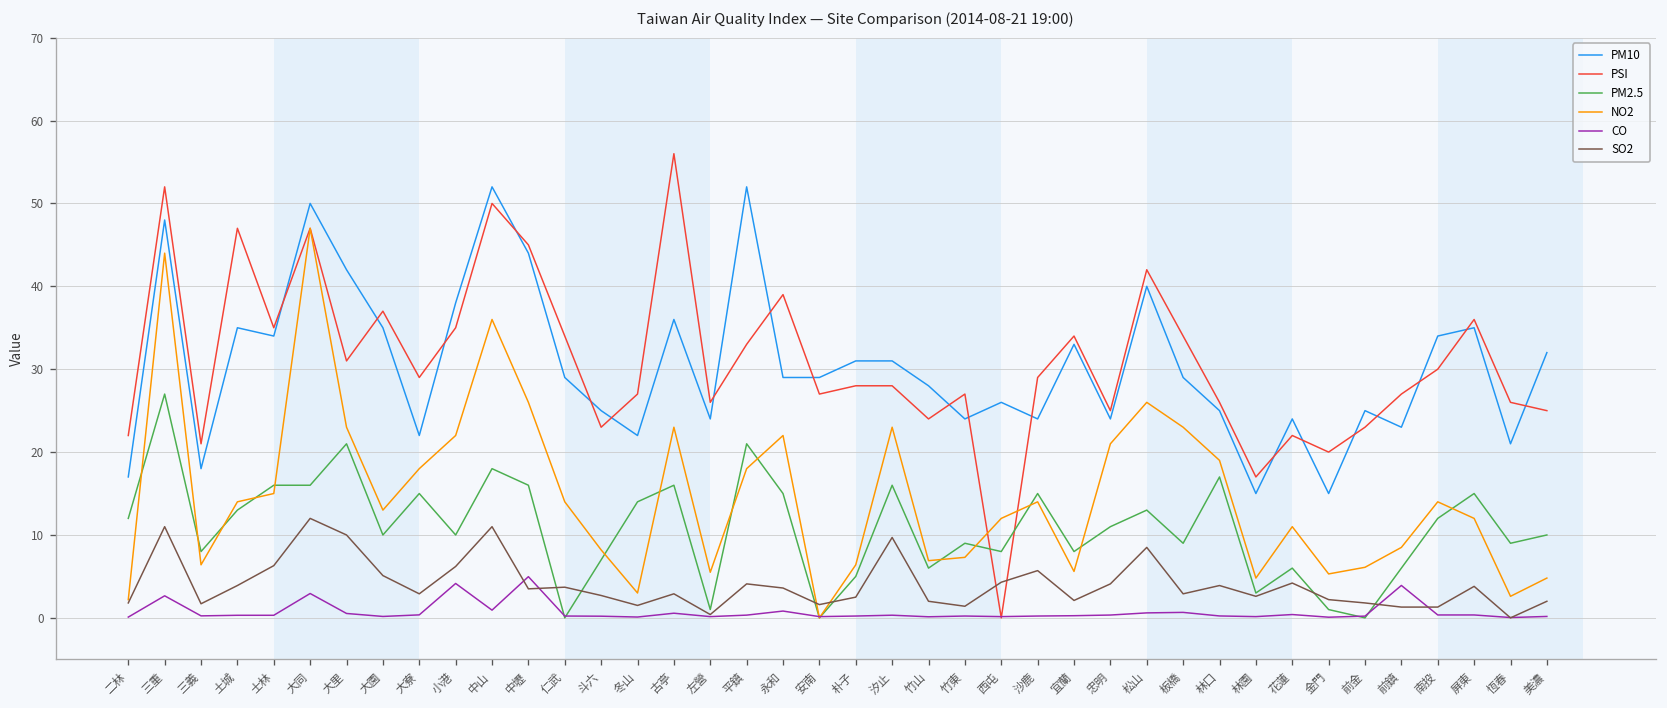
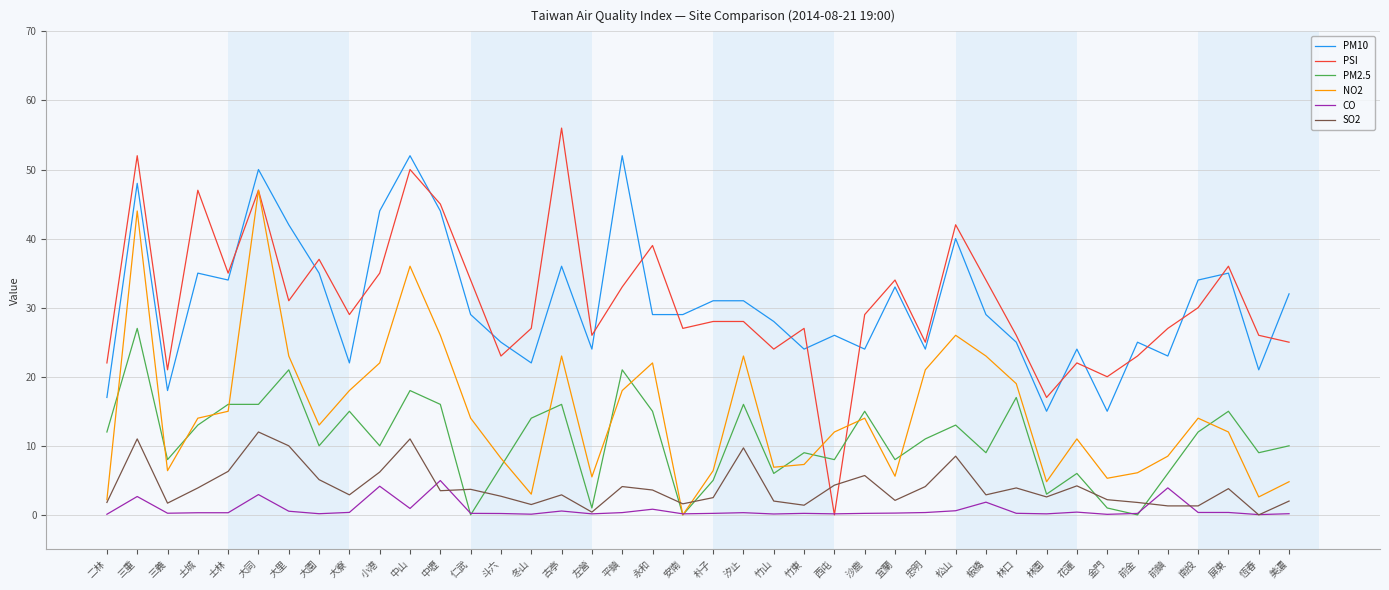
PM10, 小港: 38 -> 44
CO, 板橋: 1 -> 2
